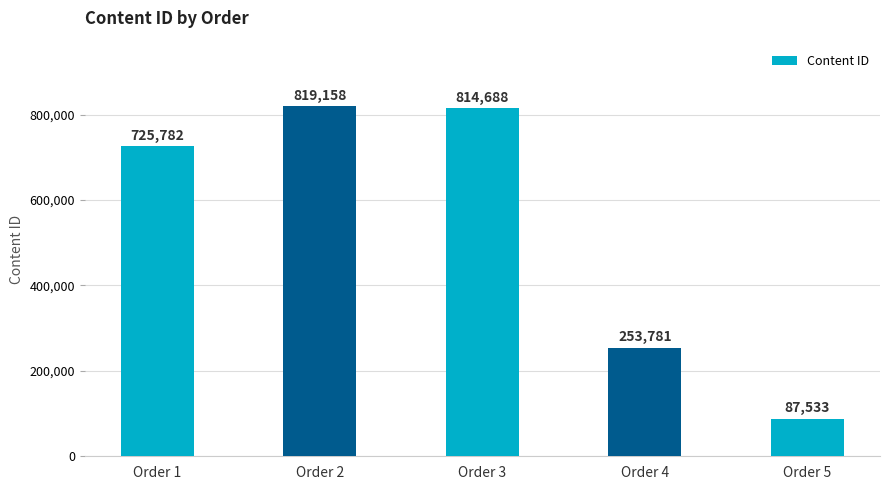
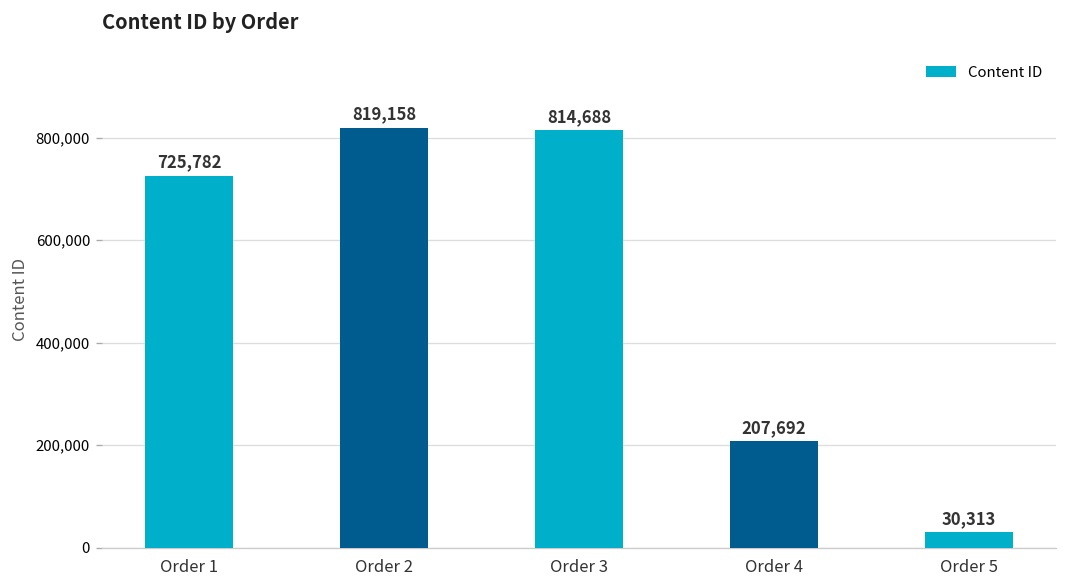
Order 4: 253,781 -> 207,692
Order 5: 87,533 -> 30,313
